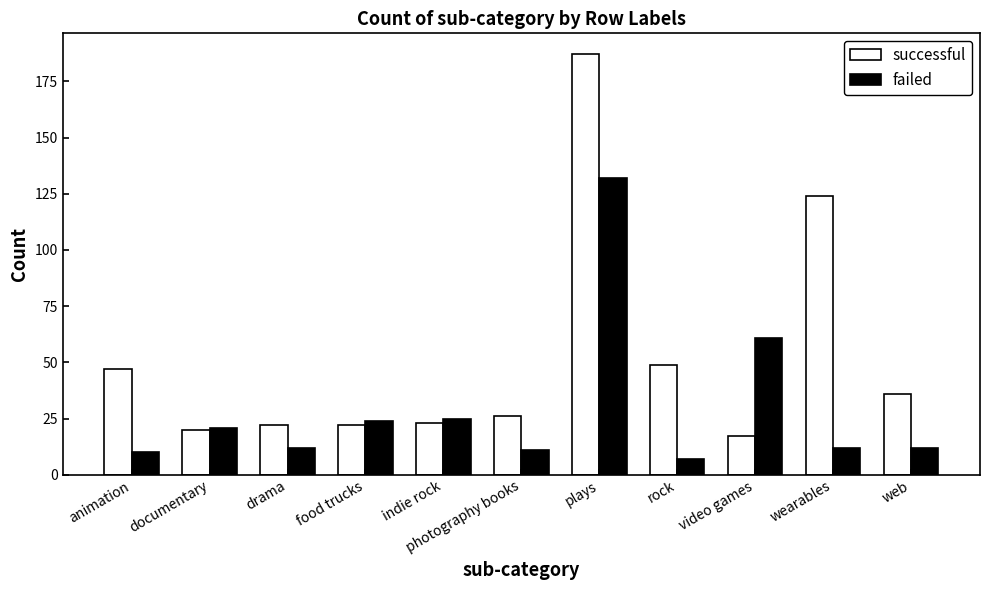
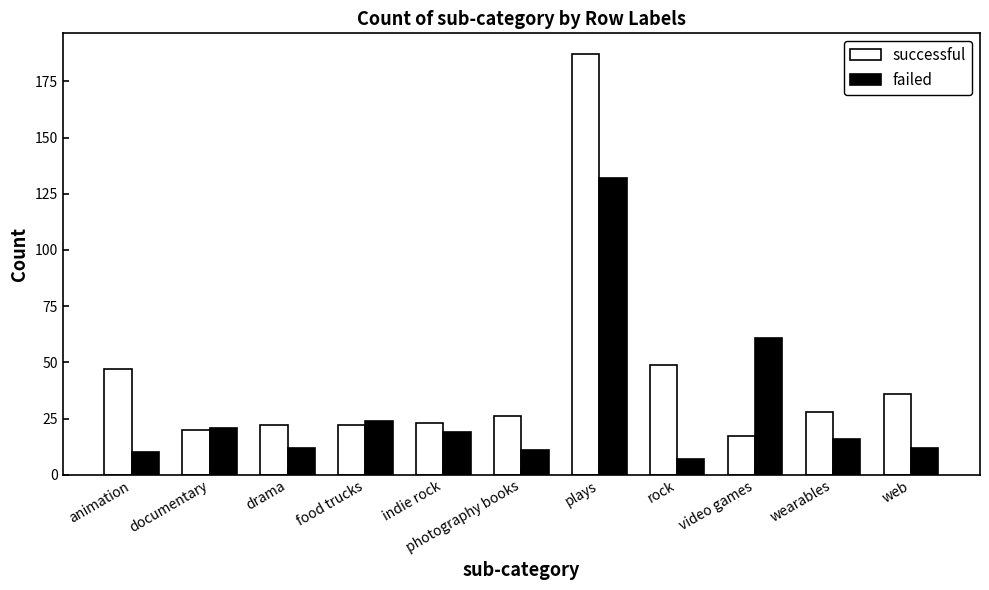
failed, indie rock: 25 -> 19
successful, wearables: 124 -> 28
failed, wearables: 12 -> 16
